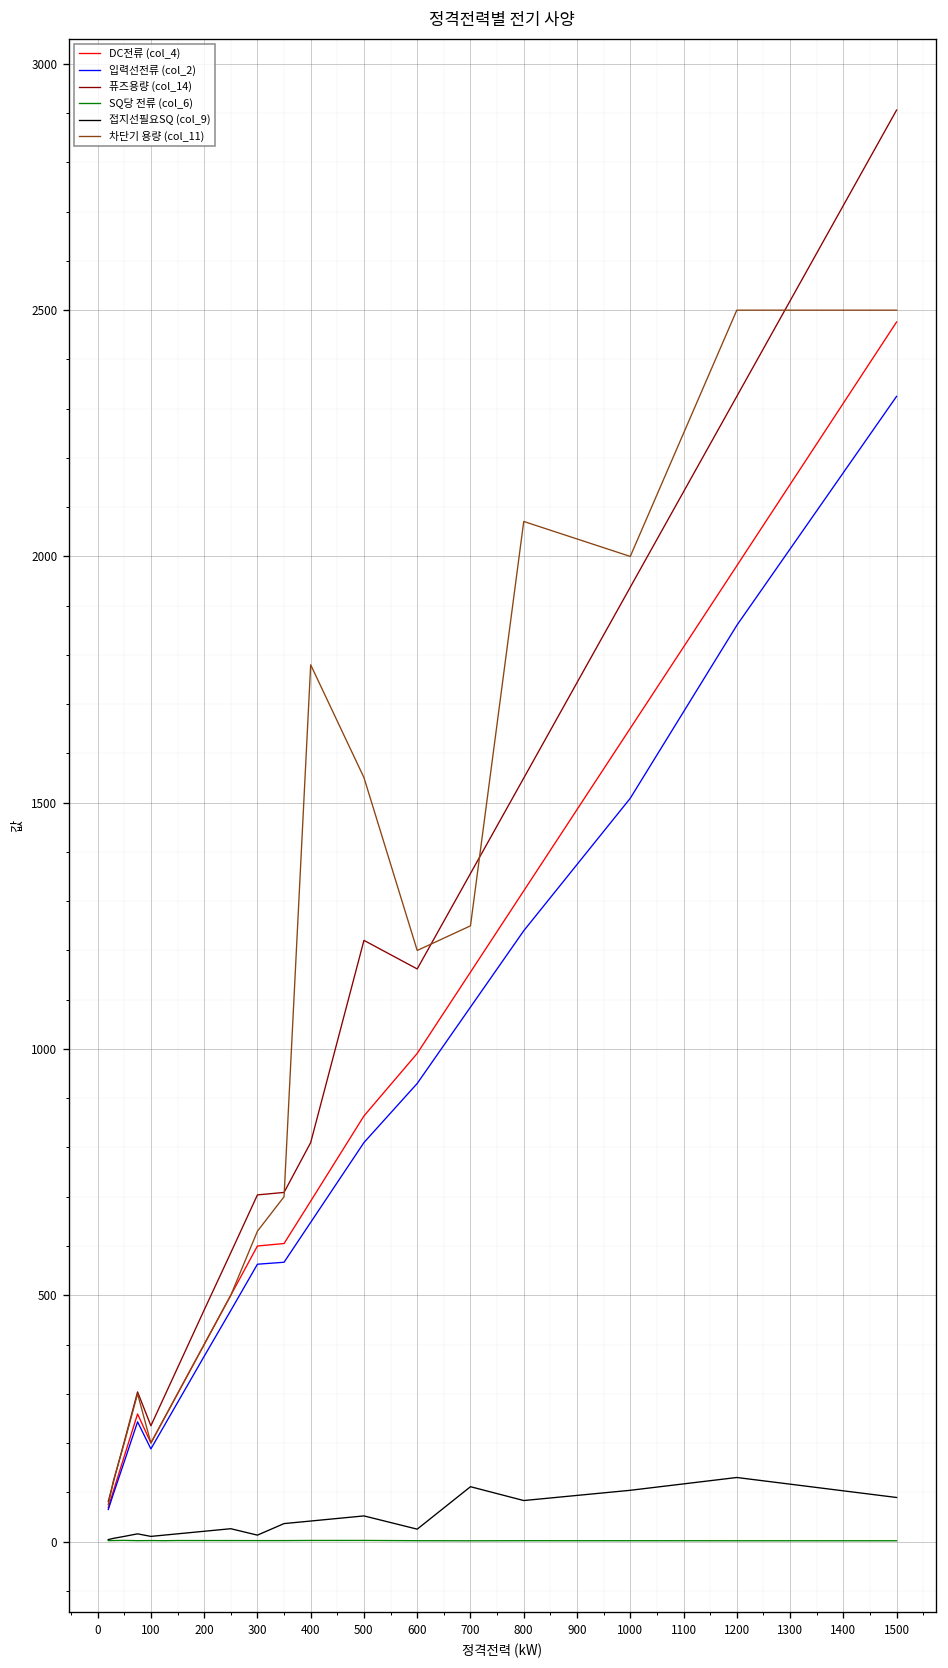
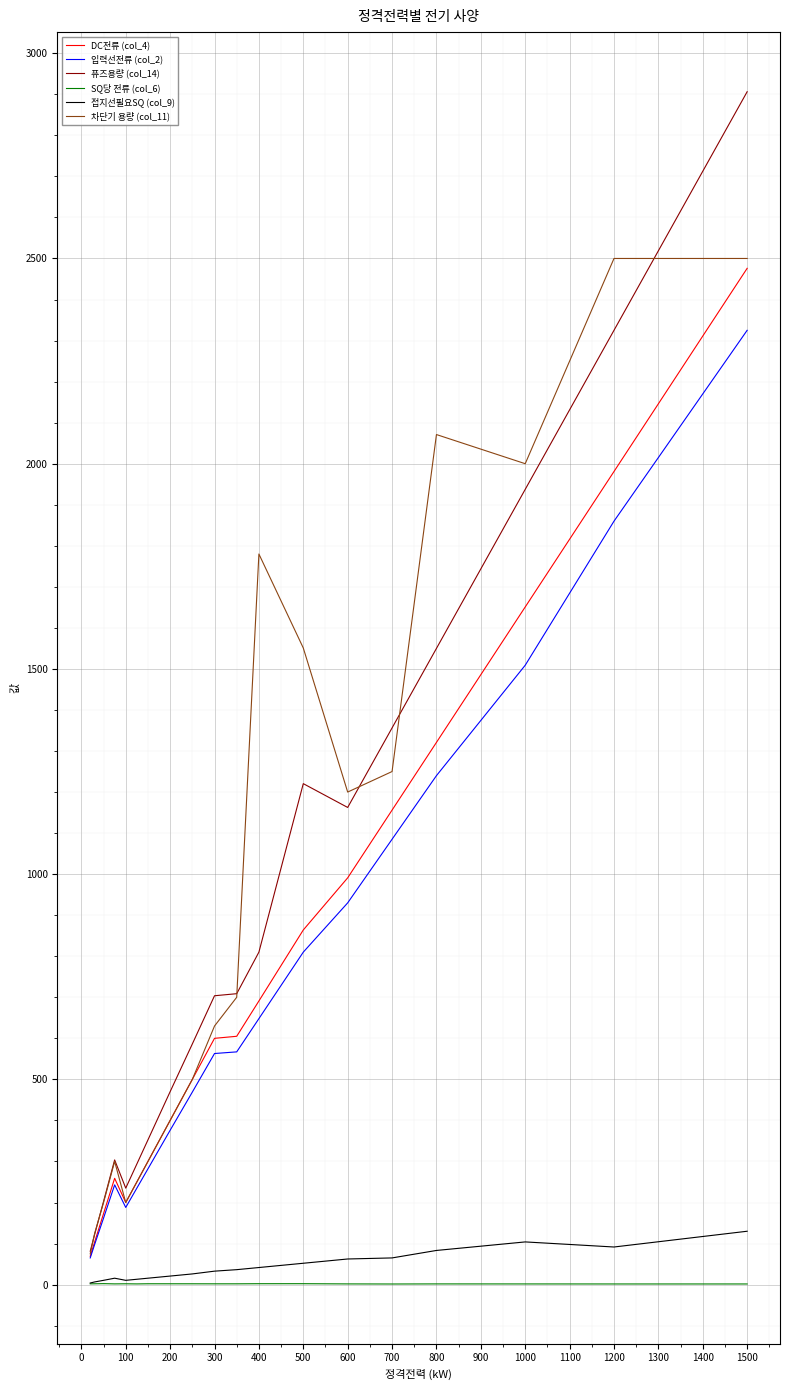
접지선필요SQ (col_9), 300: 10 -> 30
접지선필요SQ (col_9), 600: 30 -> 60
접지선필요SQ (col_9), 700: 110 -> 70
접지선필요SQ (col_9), 1200: 130 -> 90
접지선필요SQ (col_9), 1500: 90 -> 130
